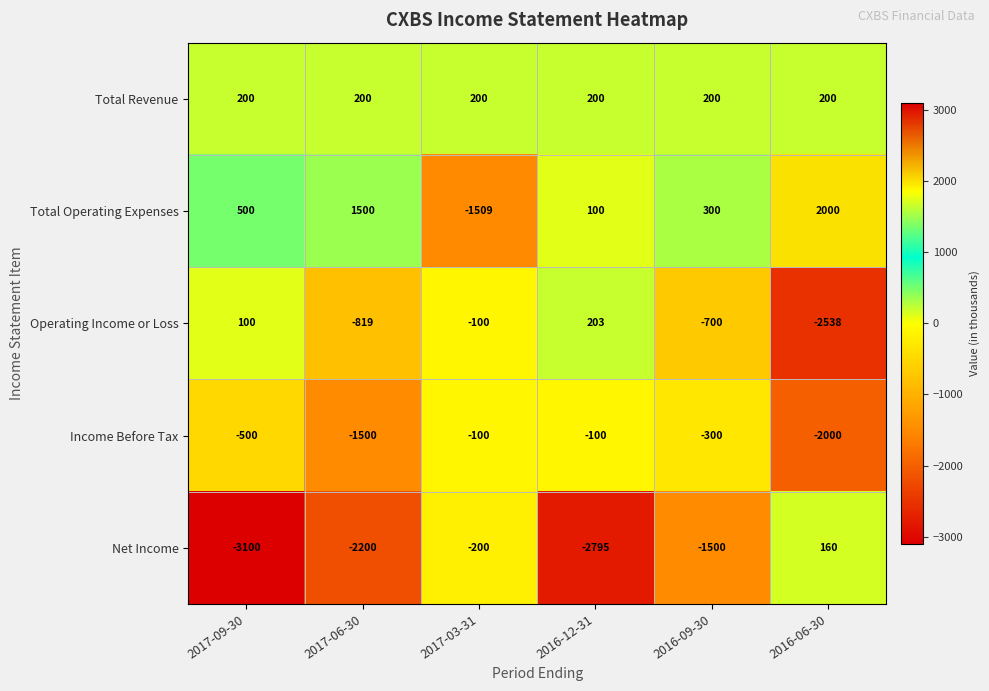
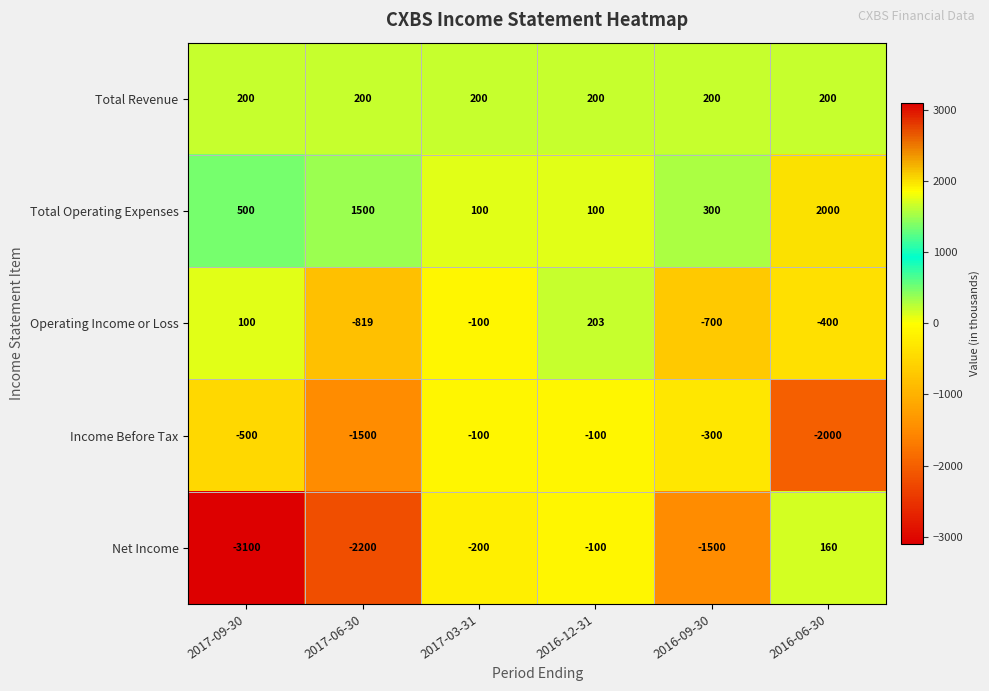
Total Operating Expenses, 2017-03-31: -1509 -> 100
Operating Income or Loss, 2016-06-30: -2538 -> -400
Net Income, 2016-12-31: -2795 -> -100
